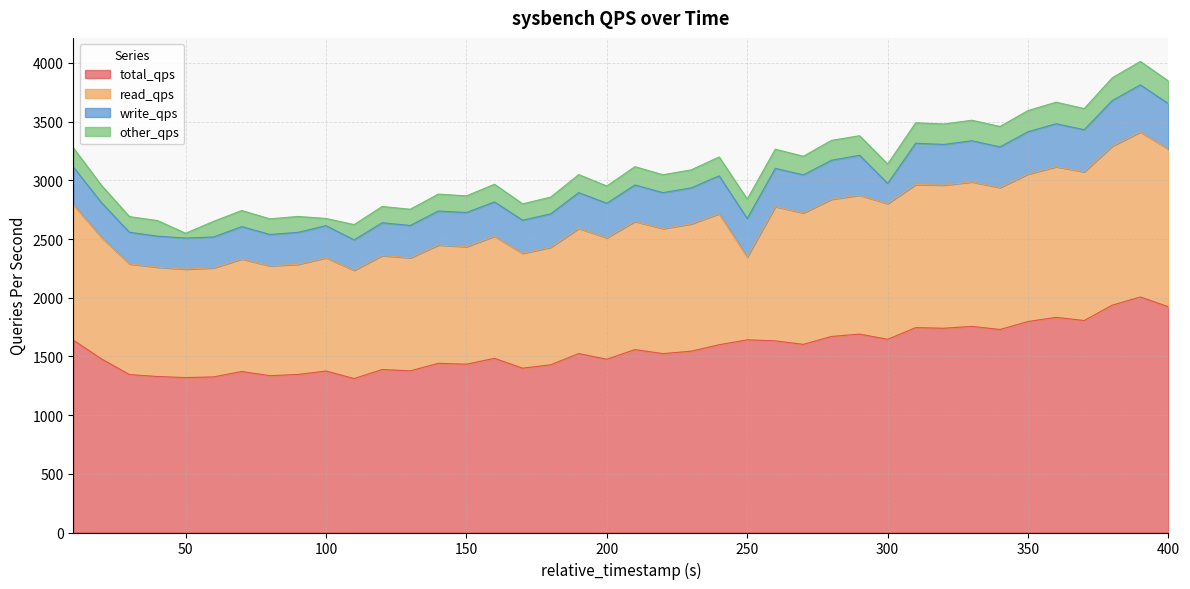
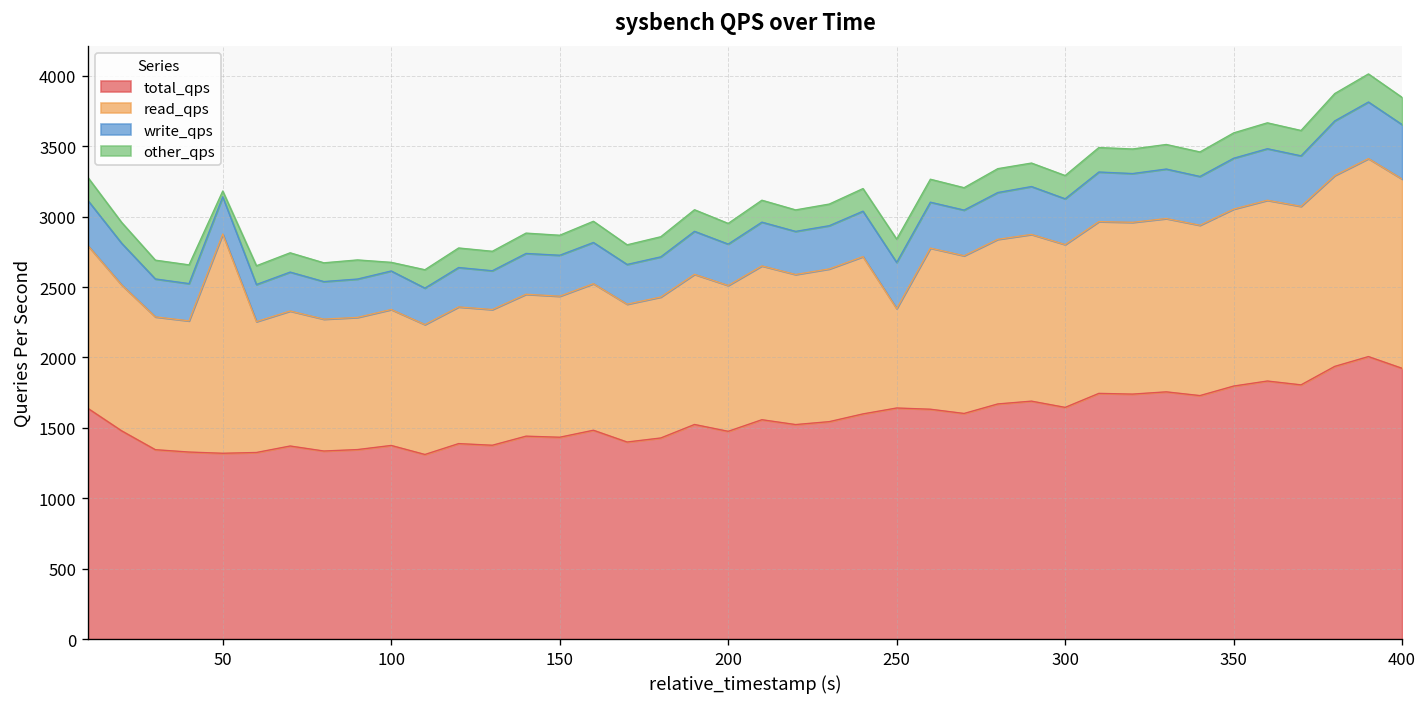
read_qps, 50: 920 -> 1560
write_qps, 300: 170 -> 320
